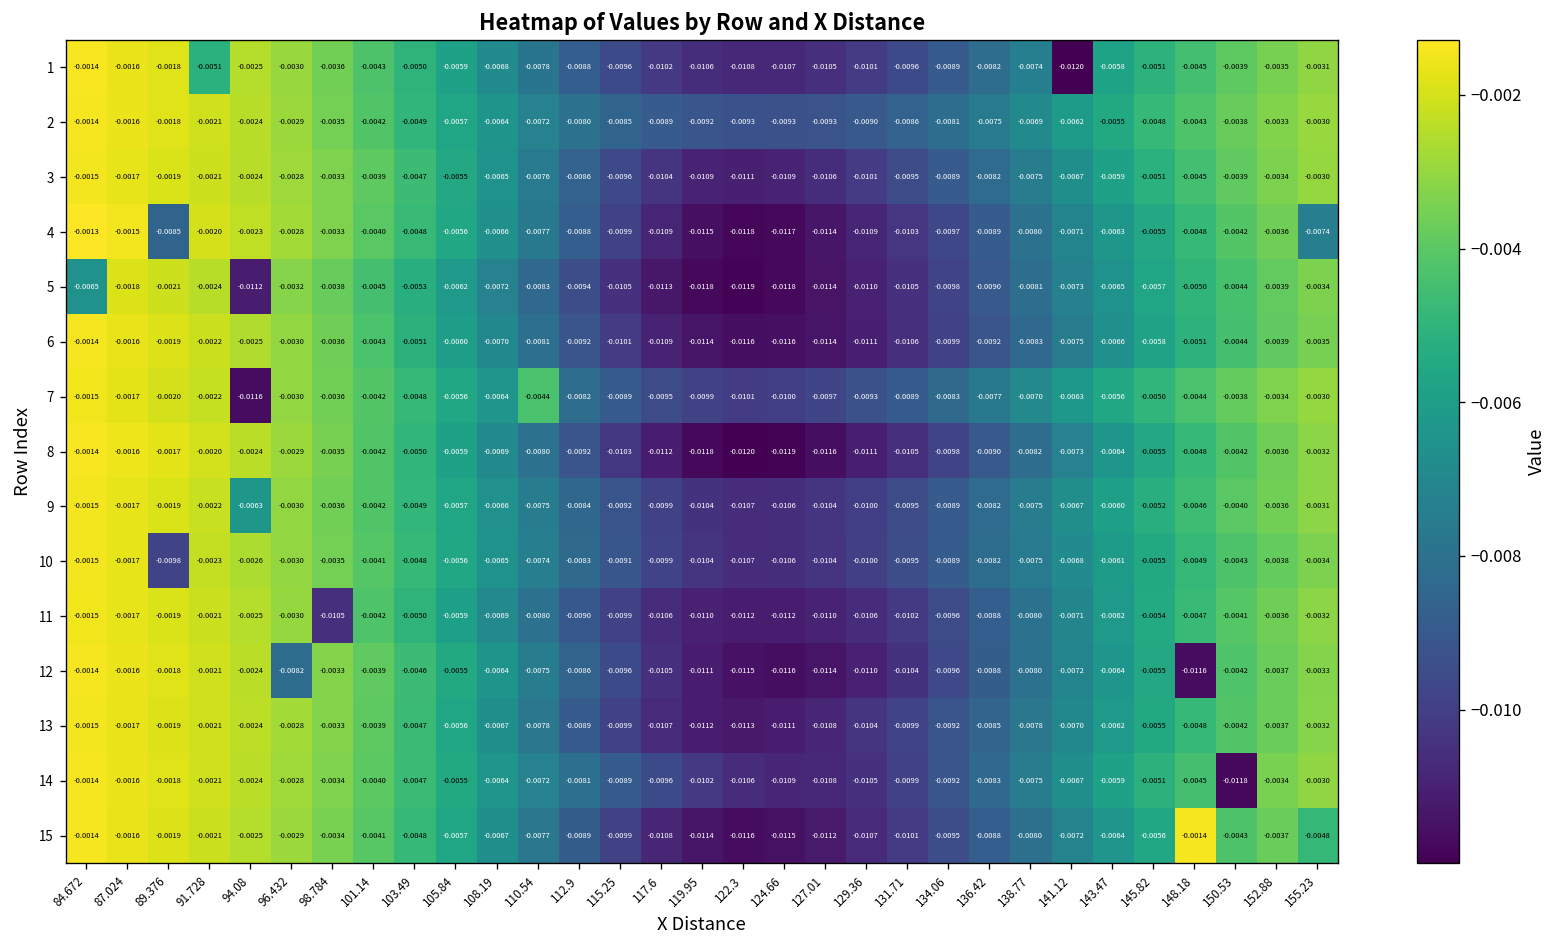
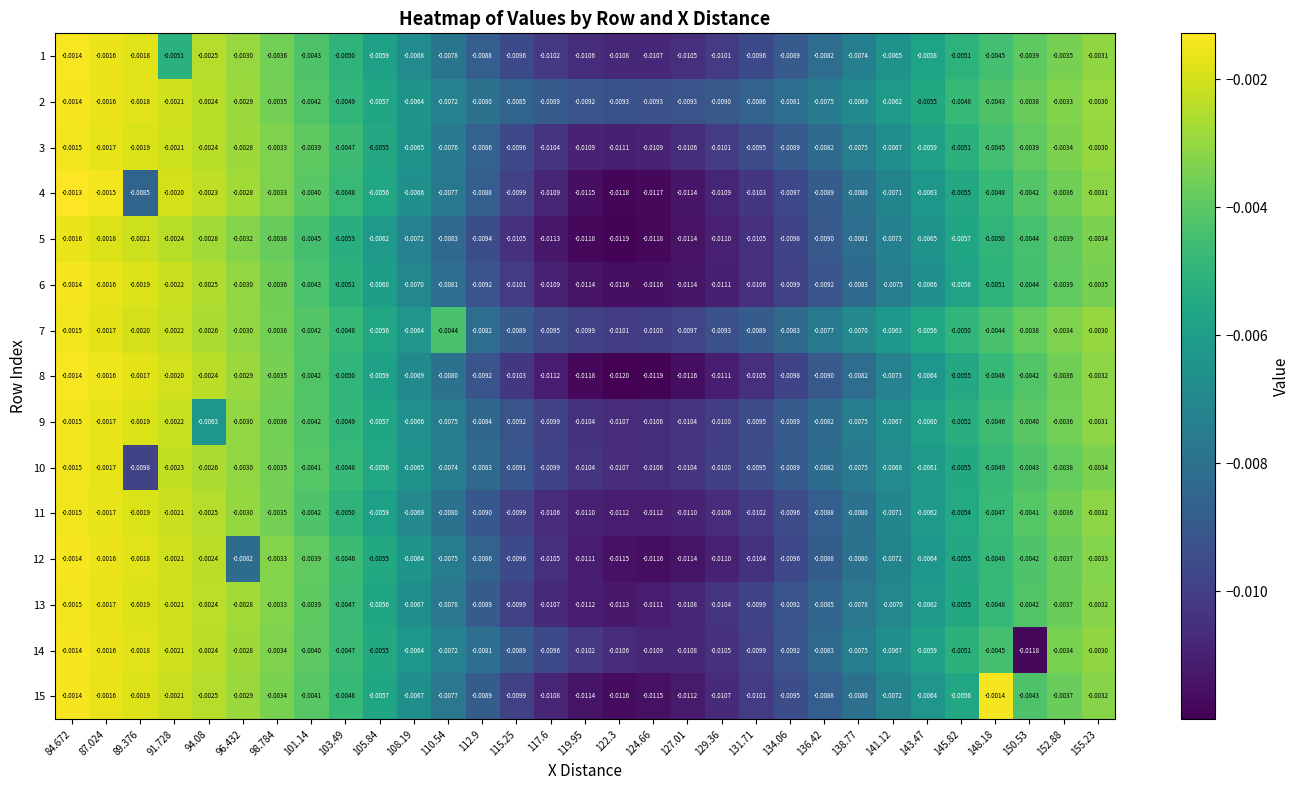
1, 141.12: -0.0120 -> -0.0065
4, 155.23: -0.0074 -> -0.0031
5, 84.672: -0.0065 -> -0.0016
5, 94.08: -0.0112 -> -0.0028
7, 94.08: -0.0116 -> -0.0026
11, 98.784: -0.0105 -> -0.0035
12, 148.18: -0.0116 -> -0.0048
15, 155.23: -0.0048 -> -0.0032
